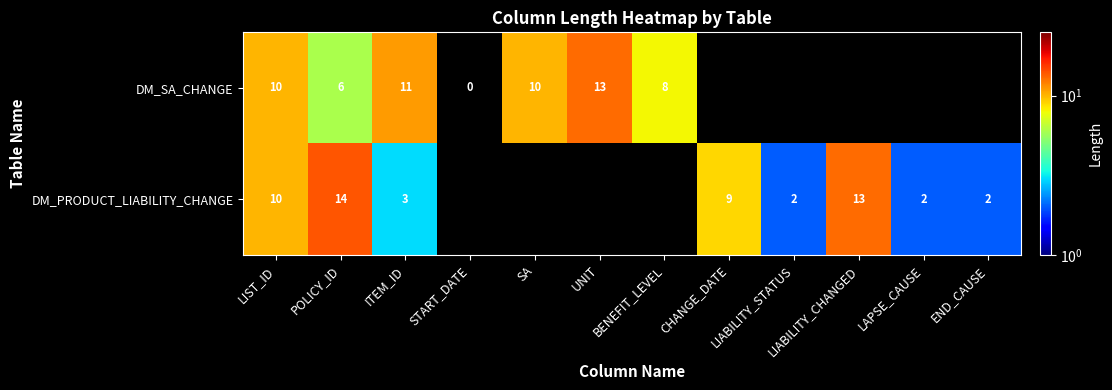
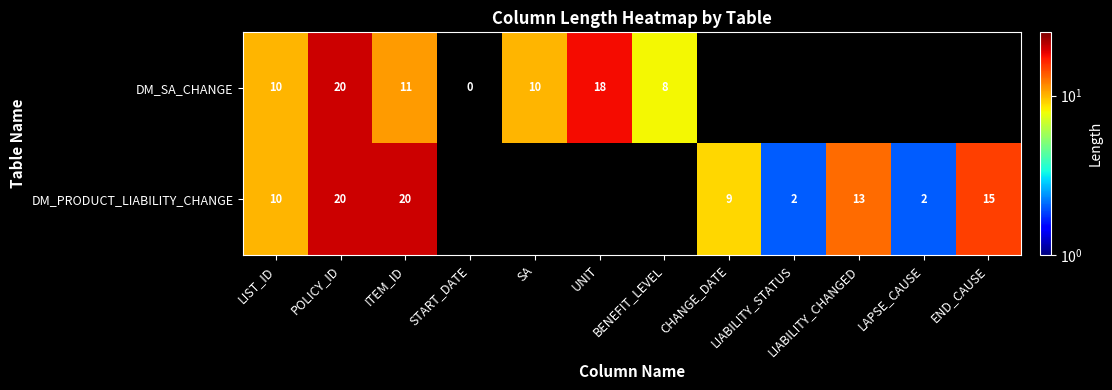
DM_SA_CHANGE, POLICY_ID: 6 -> 20
DM_SA_CHANGE, UNIT: 13 -> 18
DM_PRODUCT_LIABILITY_CHANGE, POLICY_ID: 14 -> 20
DM_PRODUCT_LIABILITY_CHANGE, ITEM_ID: 3 -> 20
DM_PRODUCT_LIABILITY_CHANGE, END_CAUSE: 2 -> 15
